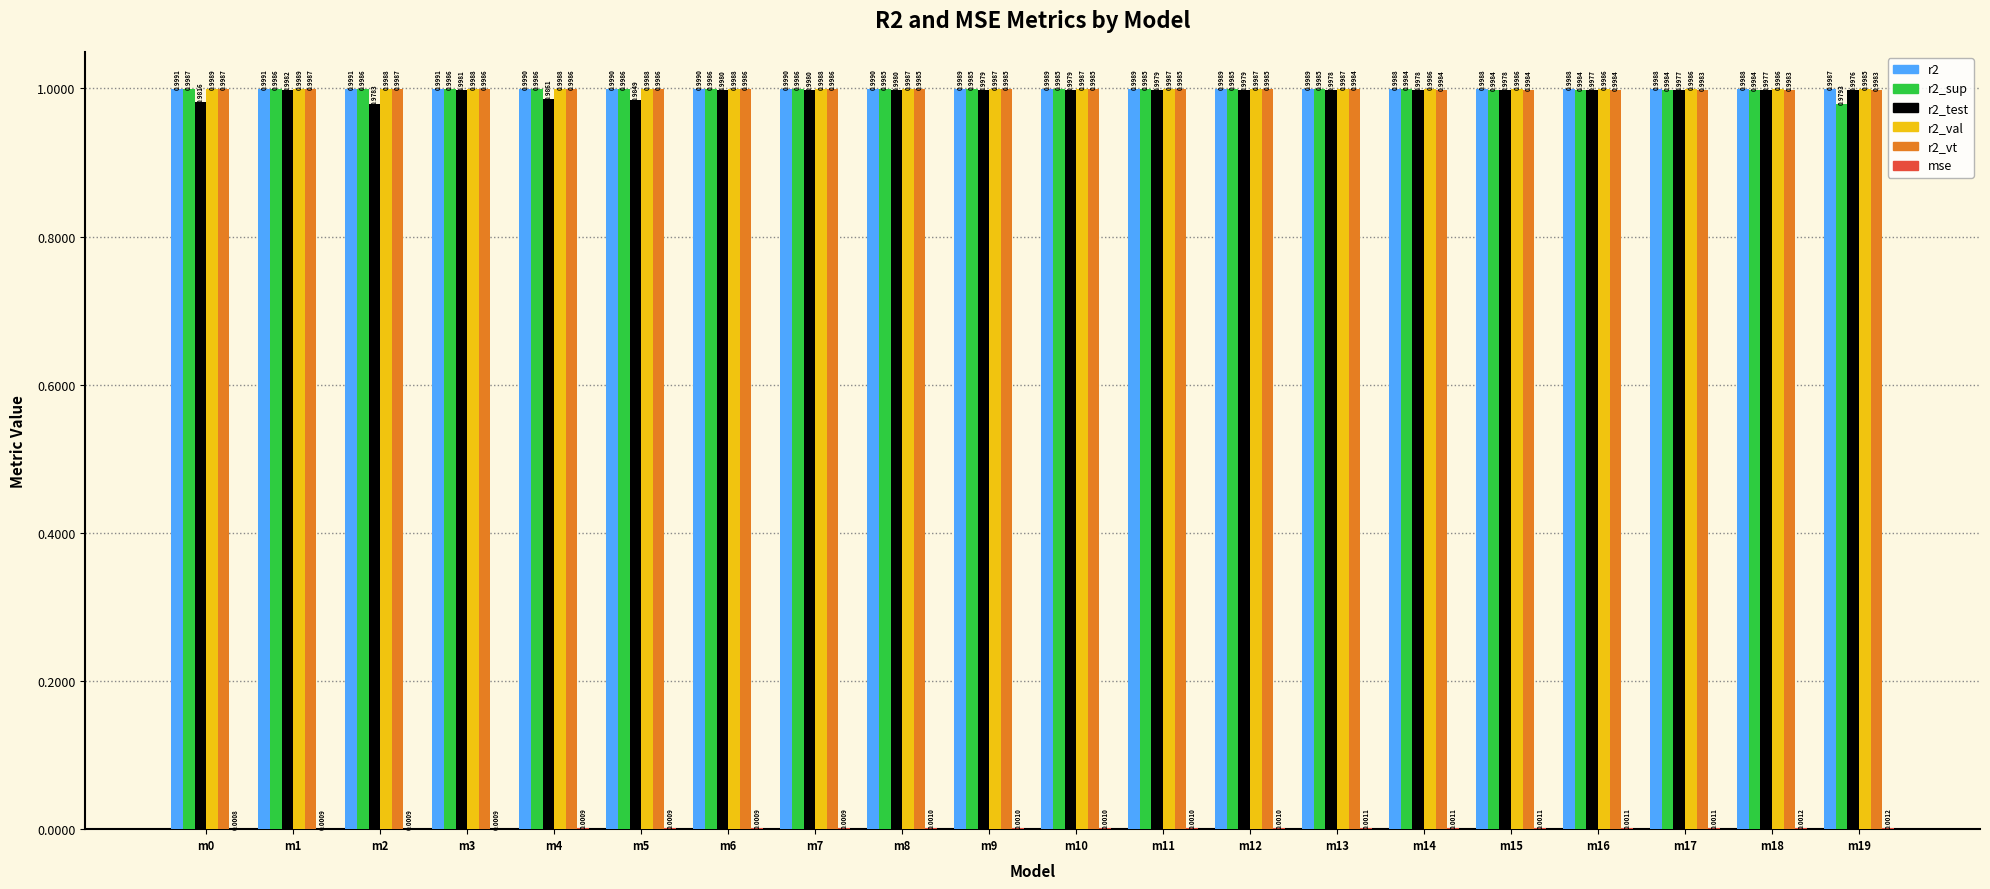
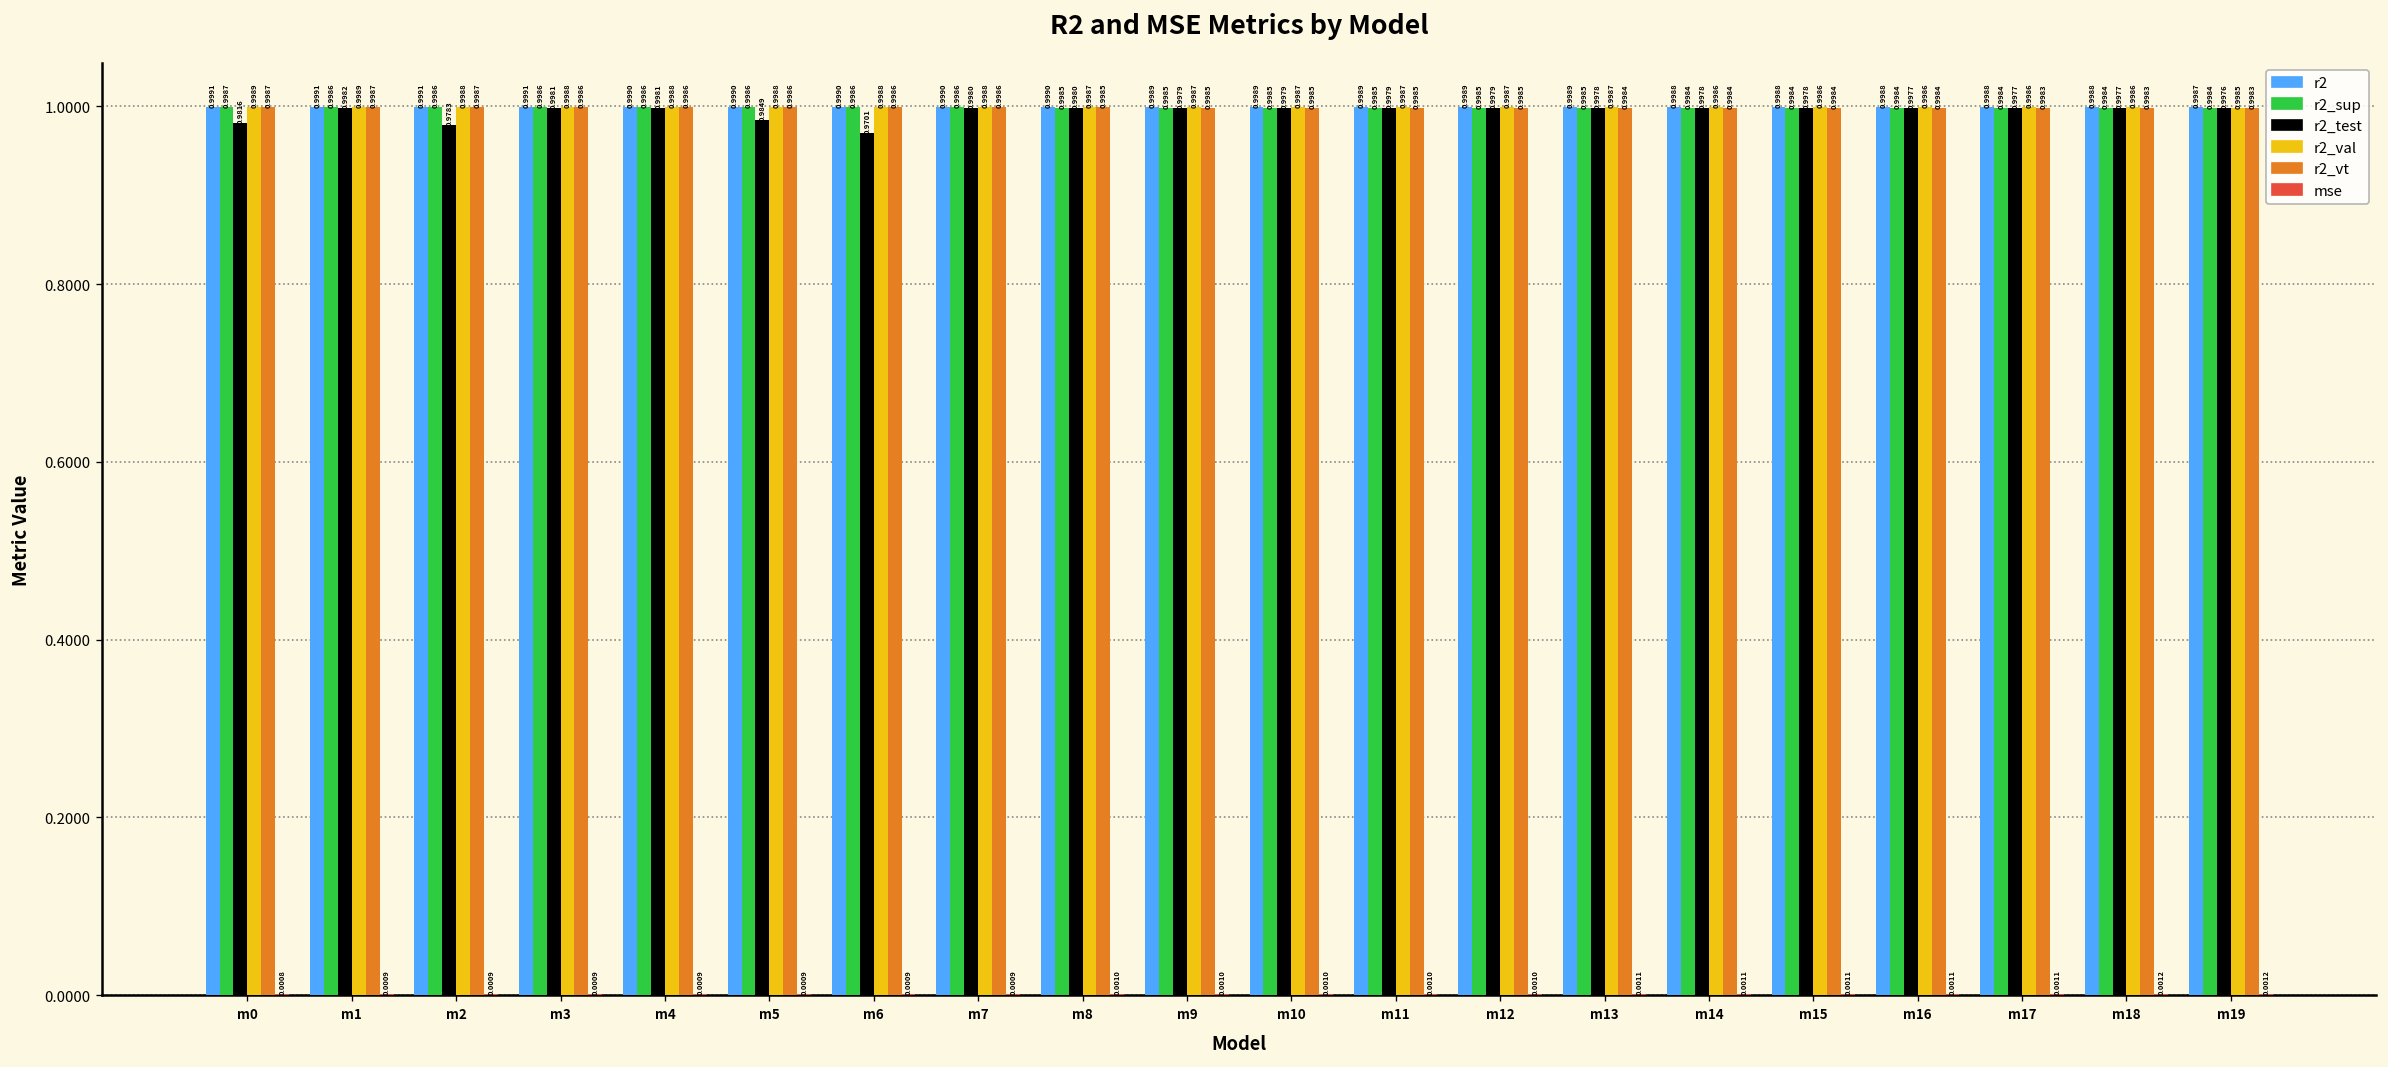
r2_test, m4: 0.9861 -> 0.9981
r2_test, m6: 0.9980 -> 0.9701
r2_sup, m19: 0.9793 -> 0.9984
